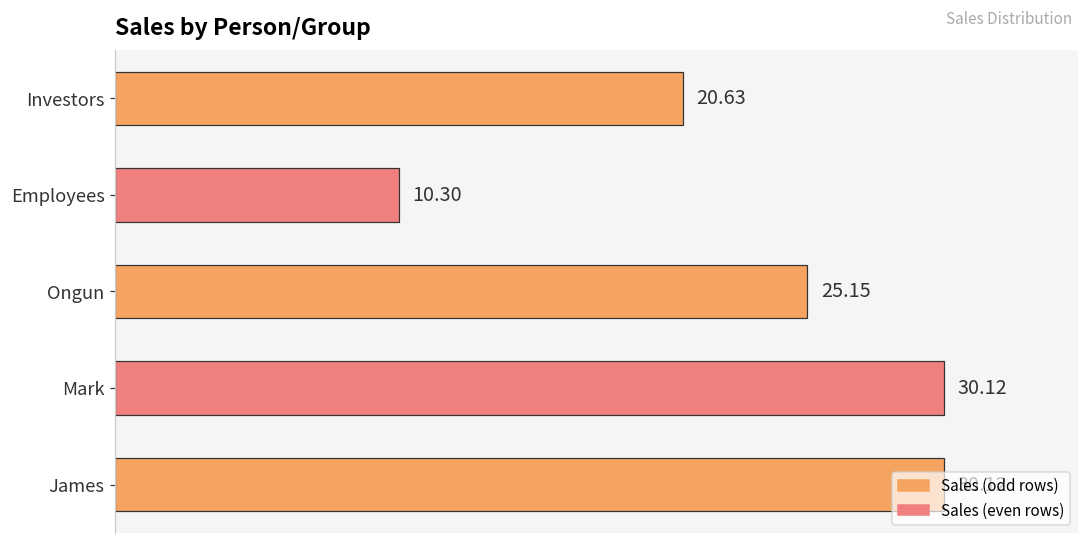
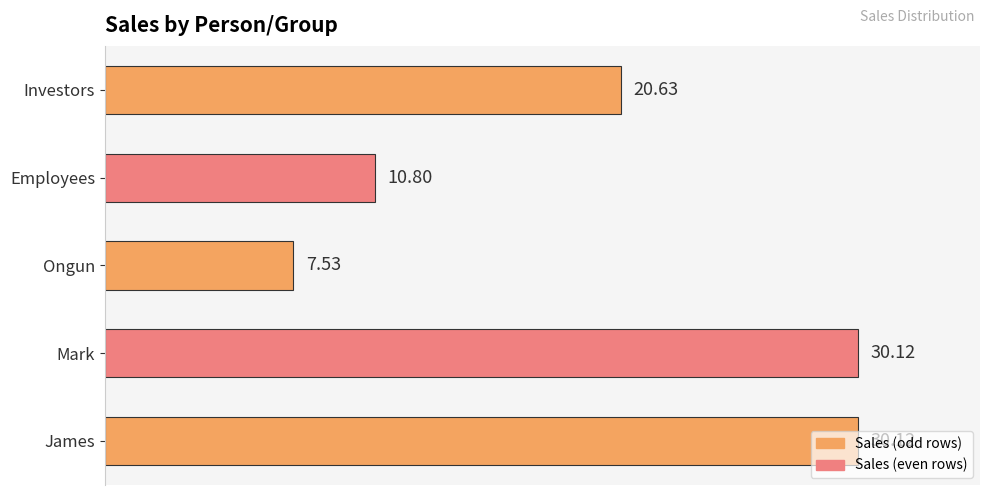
Employees: 10.30 -> 10.80
Ongun: 25.15 -> 7.53
